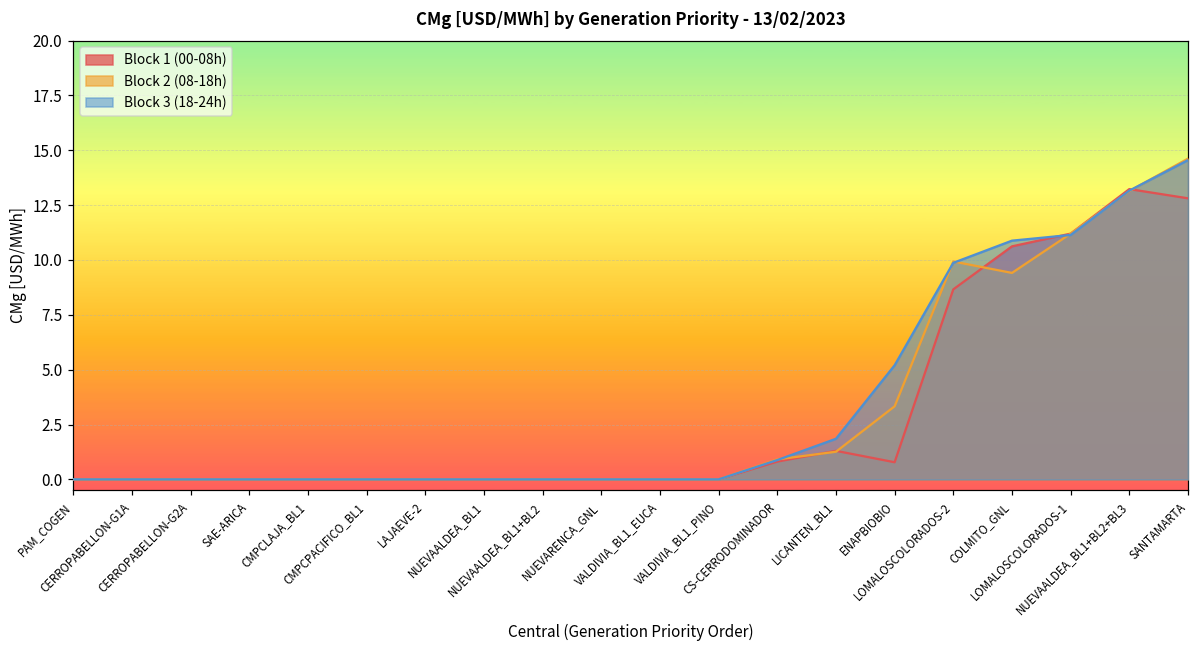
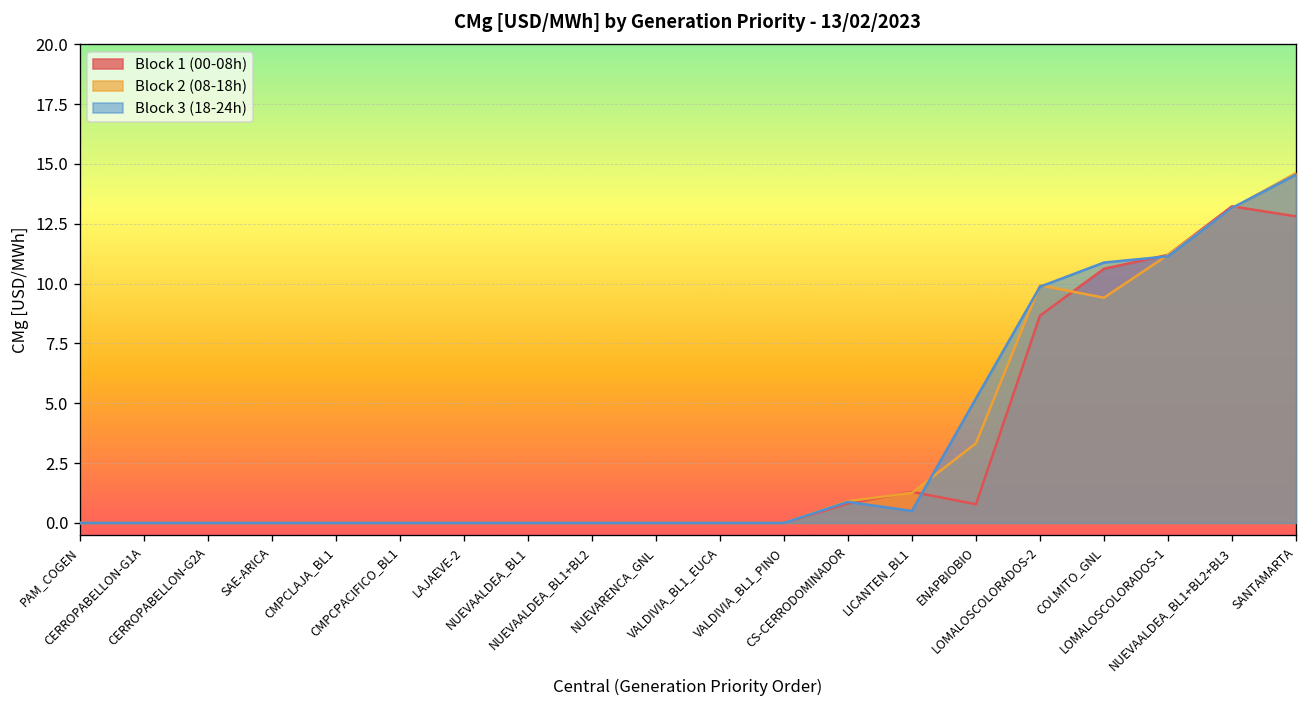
Block 3 (18-24h), LICANTEN_BL1: 1.9 -> 0.5
